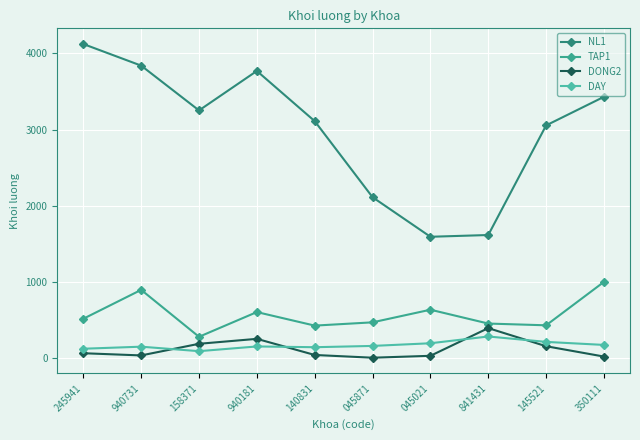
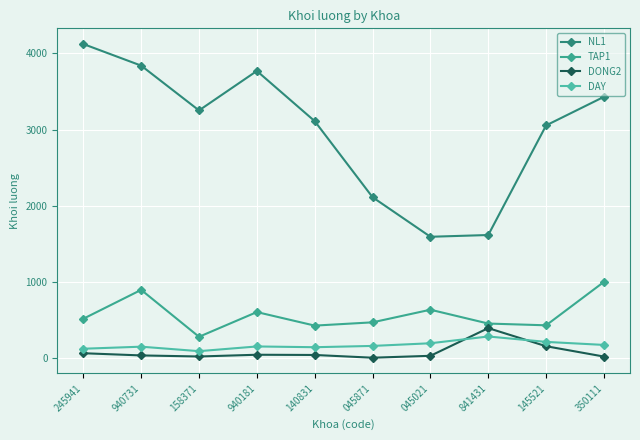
DONG2, 158371: 200 -> 0
DONG2, 940181: 200 -> 0
